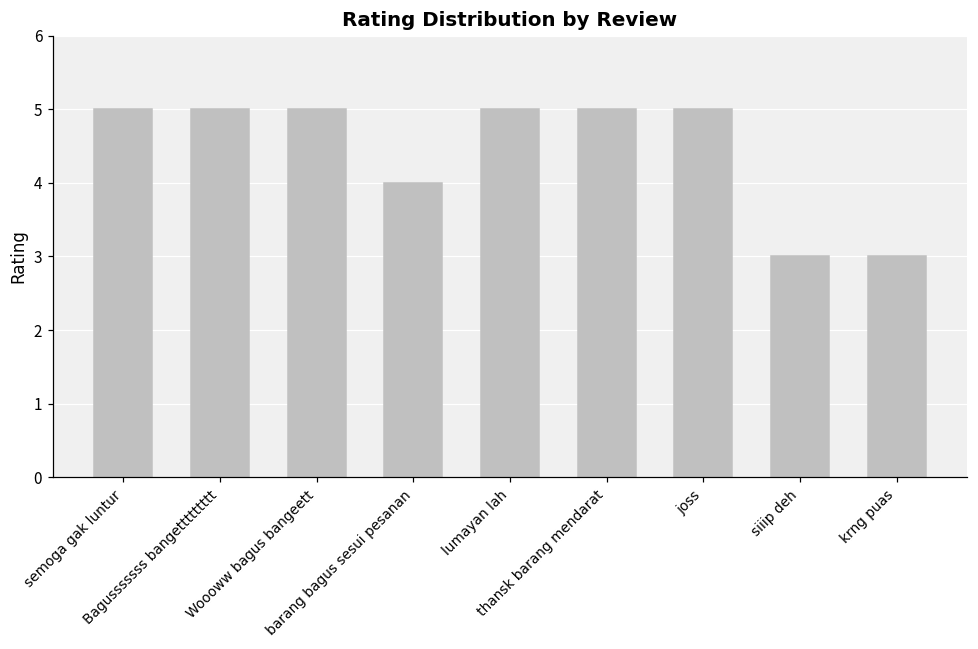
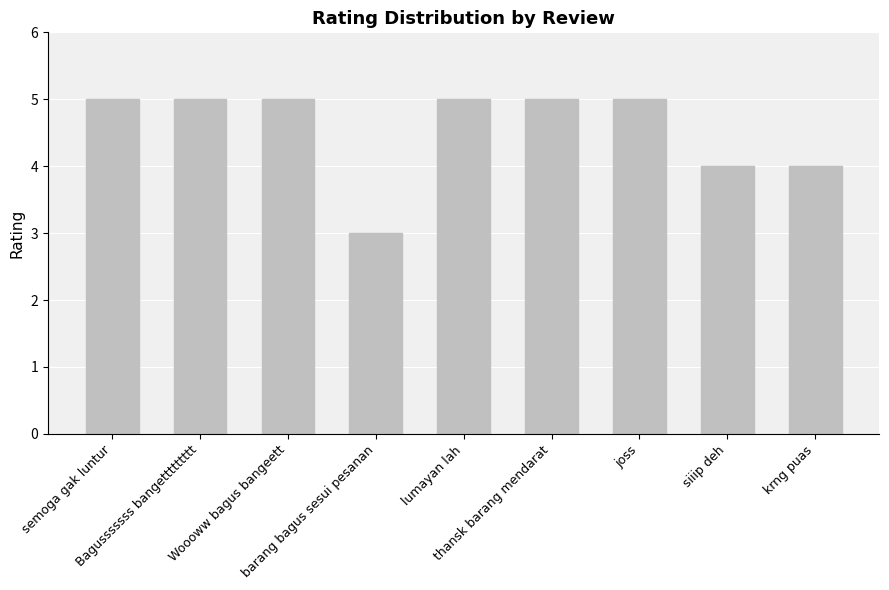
barang bagus sesui pesanan: 4 -> 3
siiip deh: 3 -> 4
krng puas: 3 -> 4
